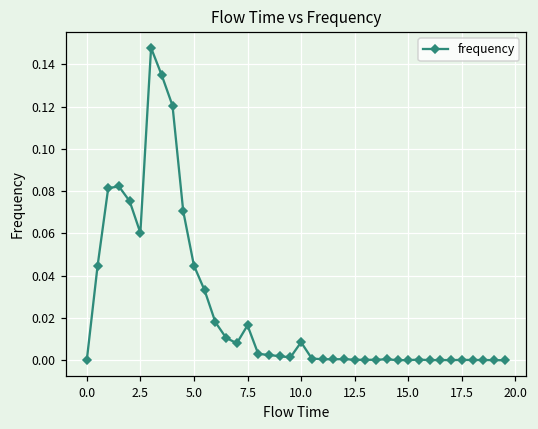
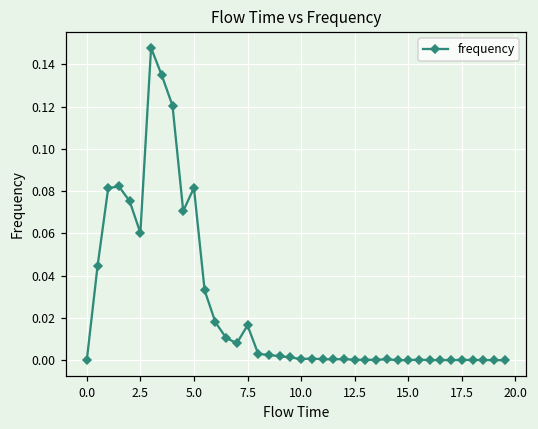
5.0: 0.045 -> 0.082
10.0: 0.009 -> 0.001
